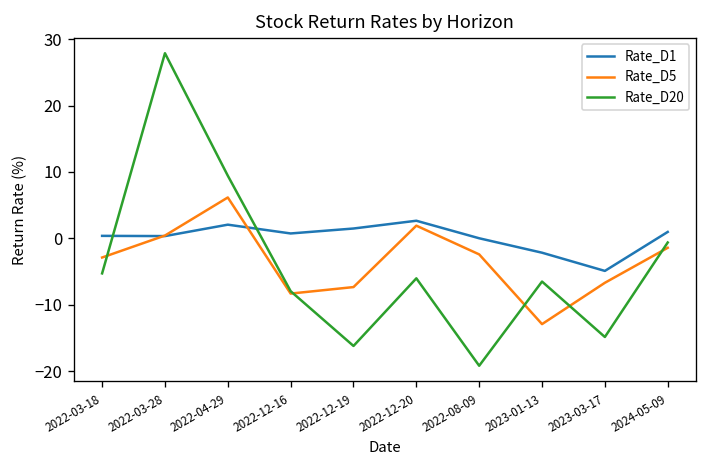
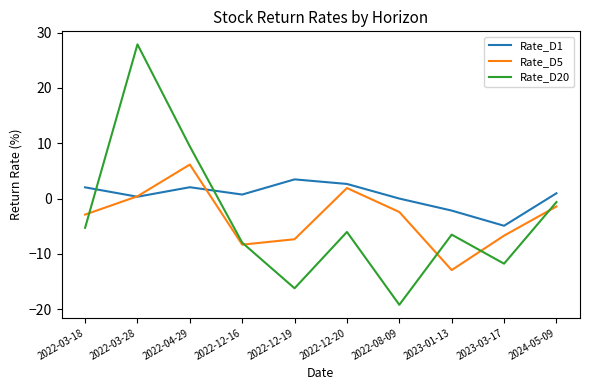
Rate_D1, 2022-03-18: 0 -> 2
Rate_D1, 2022-12-19: 1 -> 3
Rate_D20, 2023-03-17: -15 -> -12
